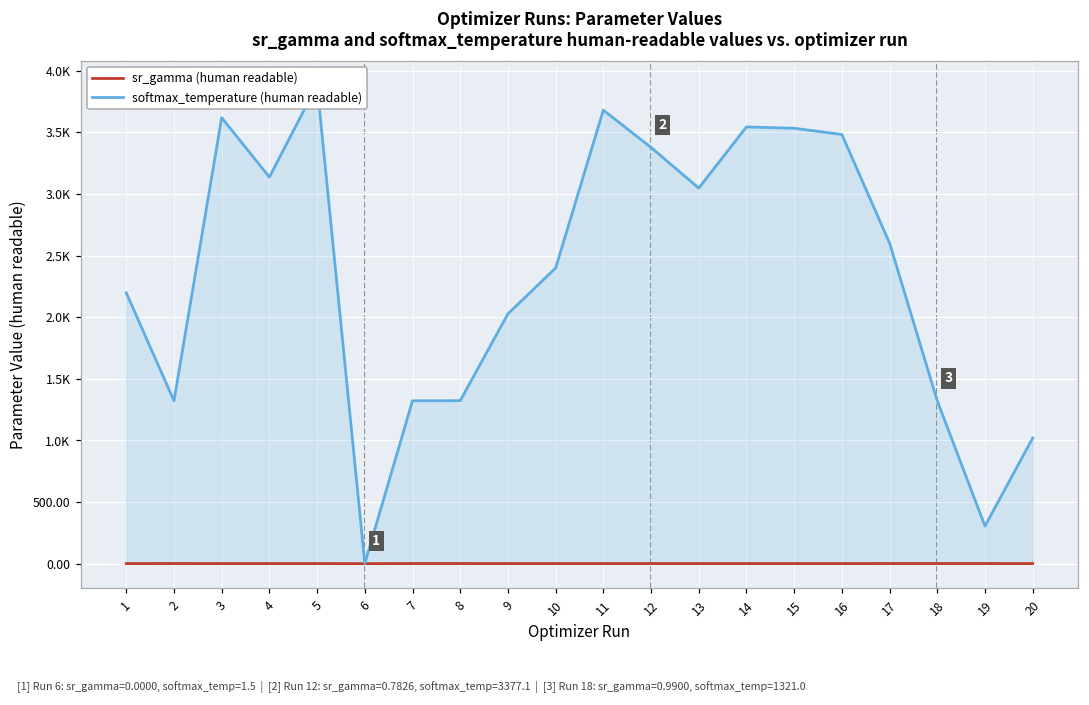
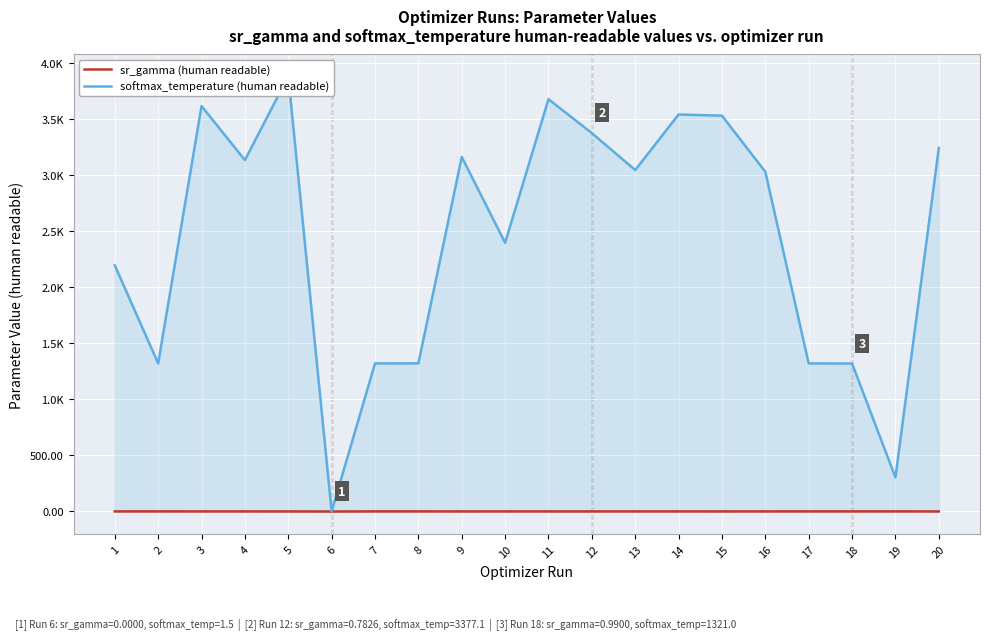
softmax_temperature (human readable), 9: 2030 -> 3160
softmax_temperature (human readable), 16: 3480 -> 3030
softmax_temperature (human readable), 17: 2600 -> 1320
softmax_temperature (human readable), 20: 1020 -> 3240
